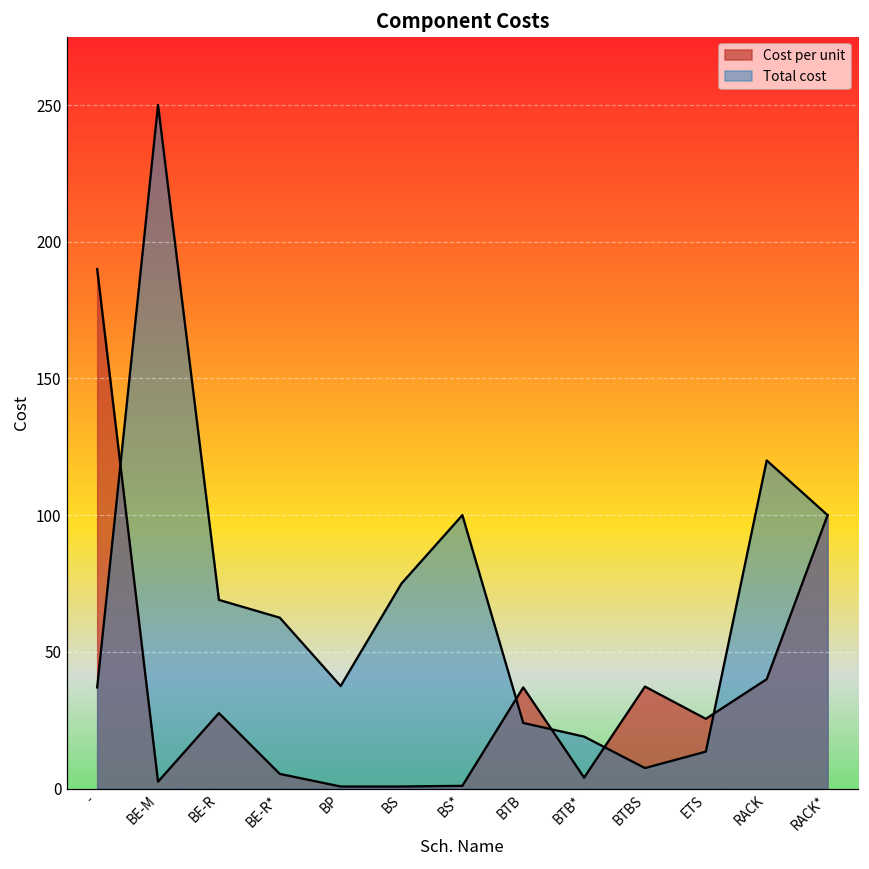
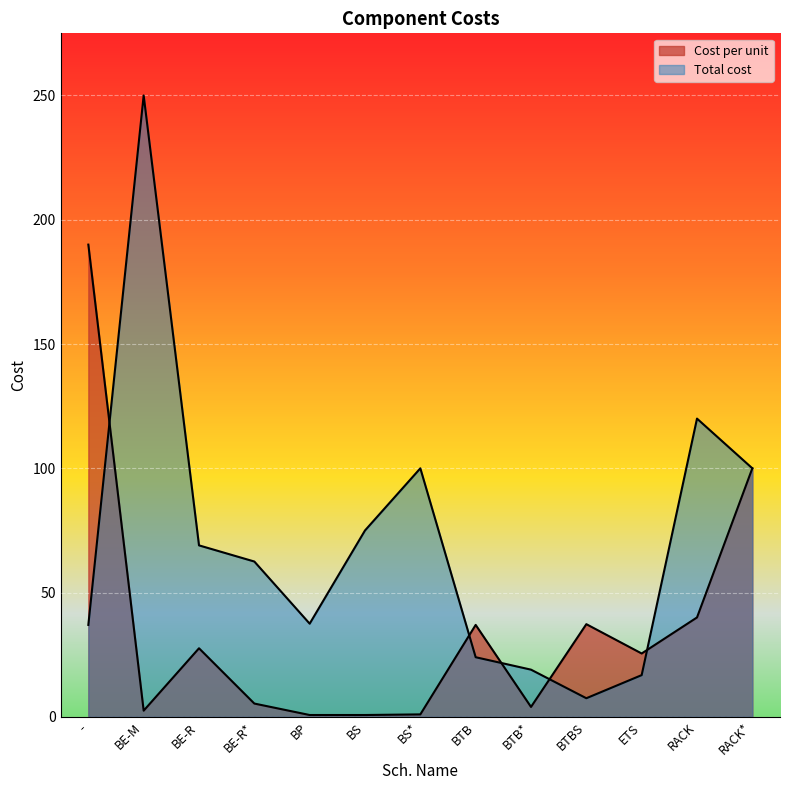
Total cost, ETS: 14 -> 17
